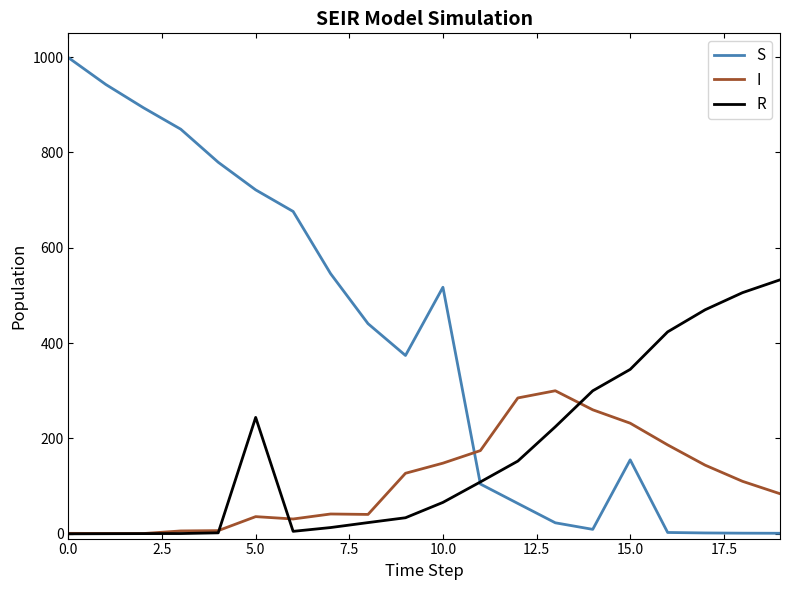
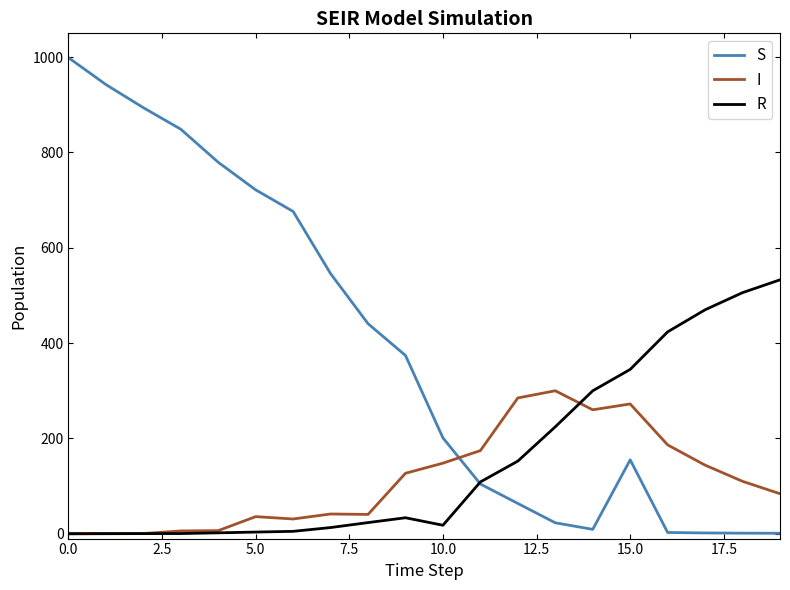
R, 5.0: 240 -> 0
S, 10.0: 520 -> 200
R, 10.0: 70 -> 20
I, 15.0: 230 -> 270
